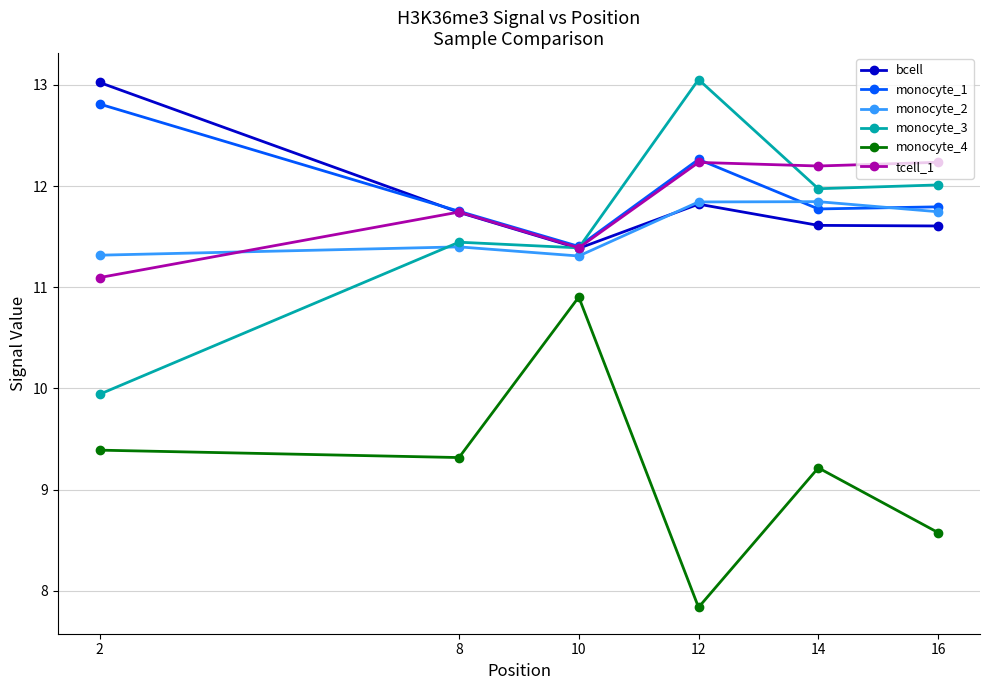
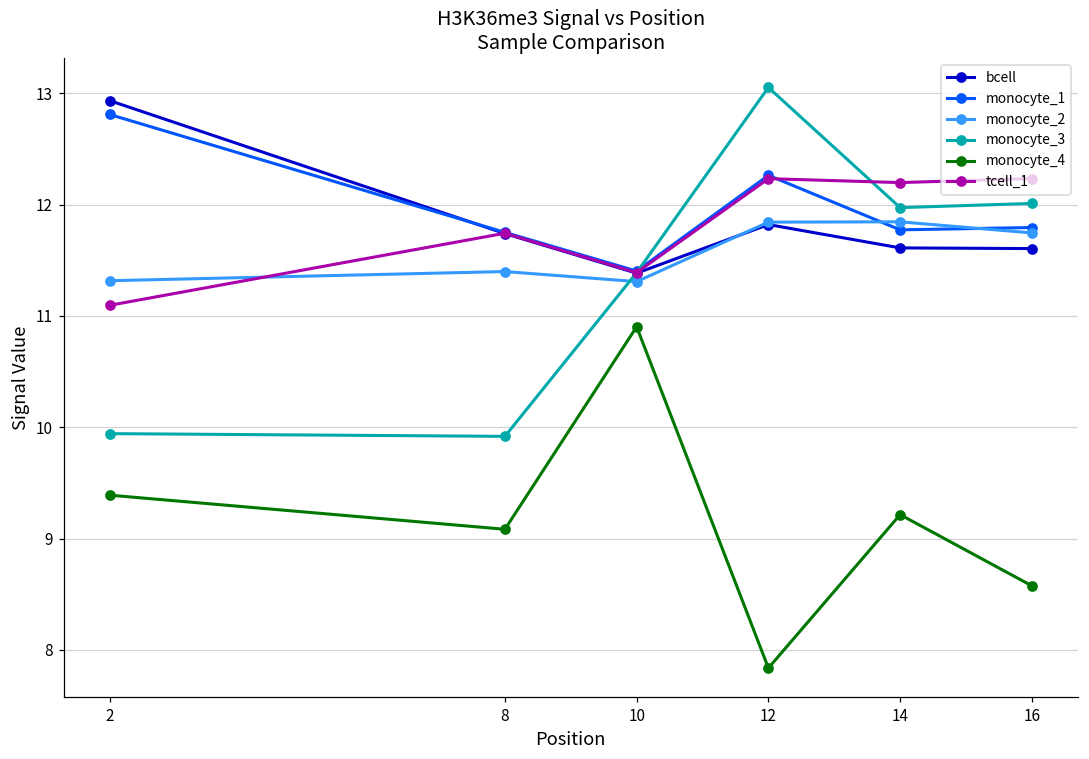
bcell, 2: 13.02 -> 12.94
monocyte_3, 8: 11.45 -> 9.92
monocyte_4, 8: 9.32 -> 9.08
